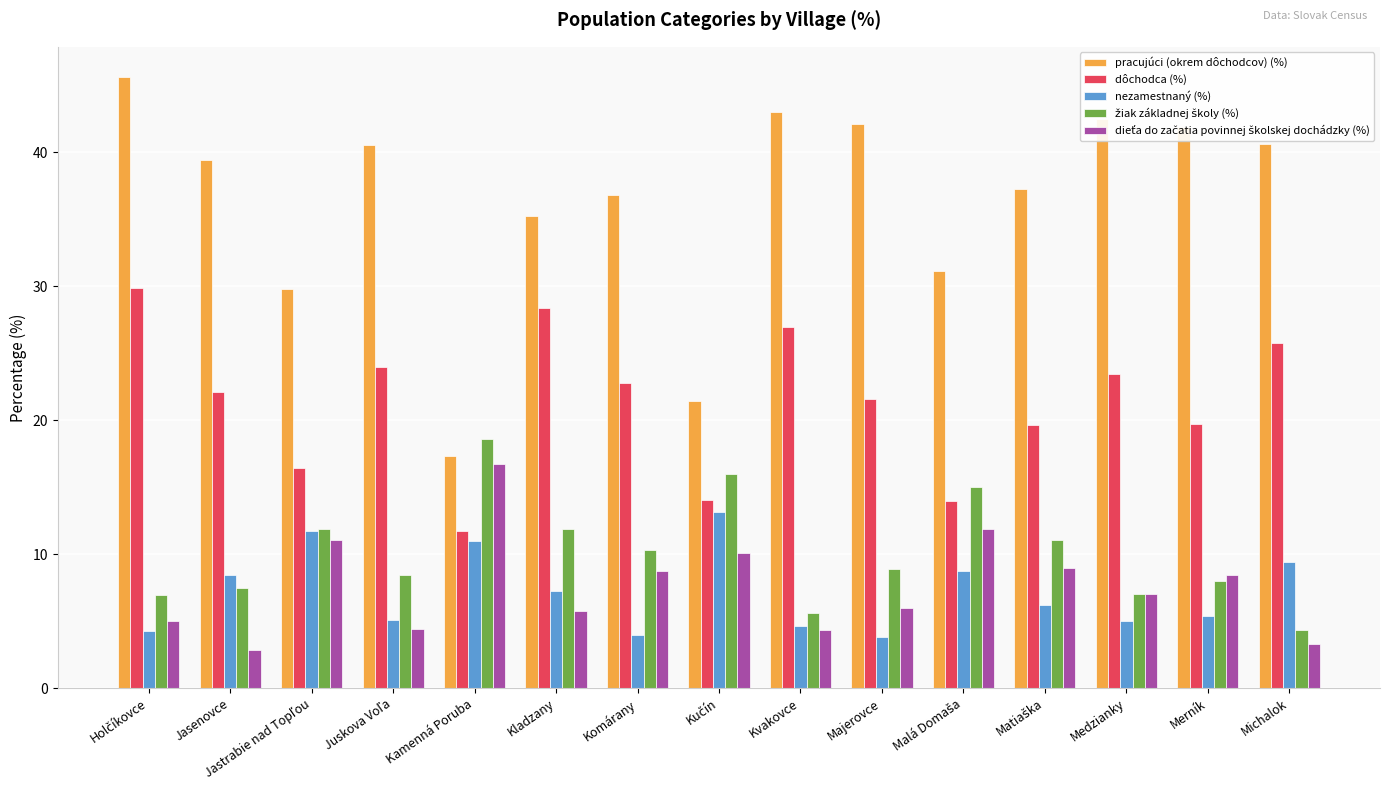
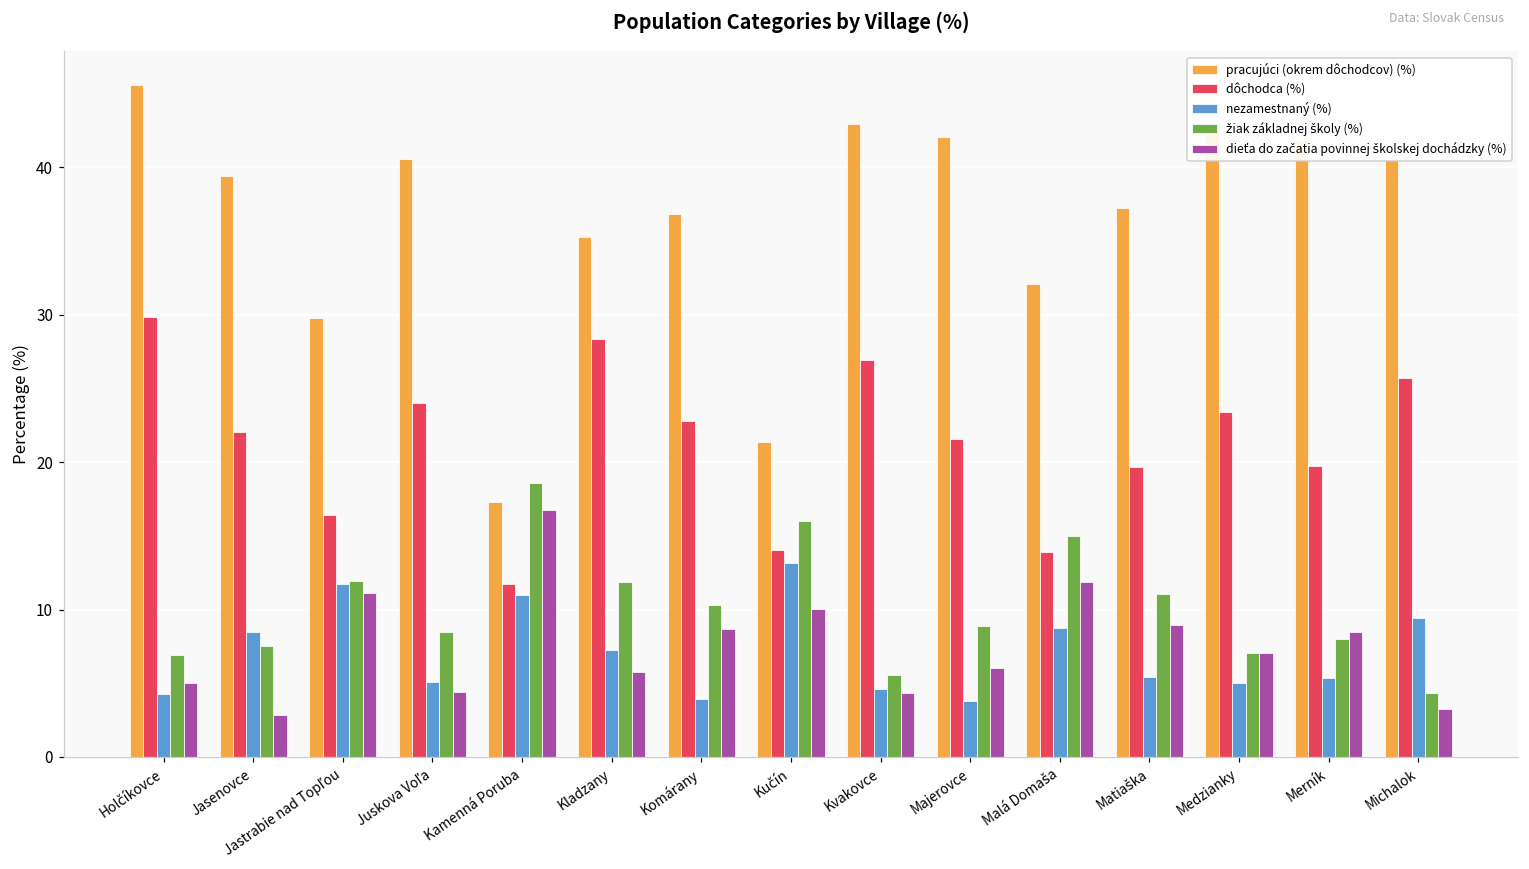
pracujúci (okrem dôchodcov) (%), Malá Domaša: 31.1 -> 32.1
nezamestnaný (%), Matiaška: 6.2 -> 5.4
